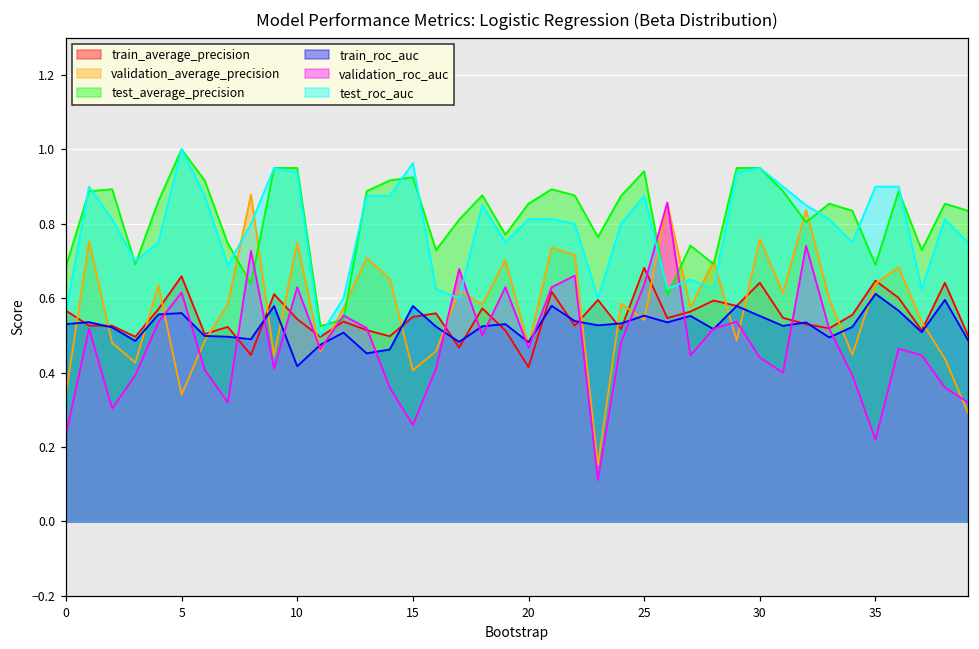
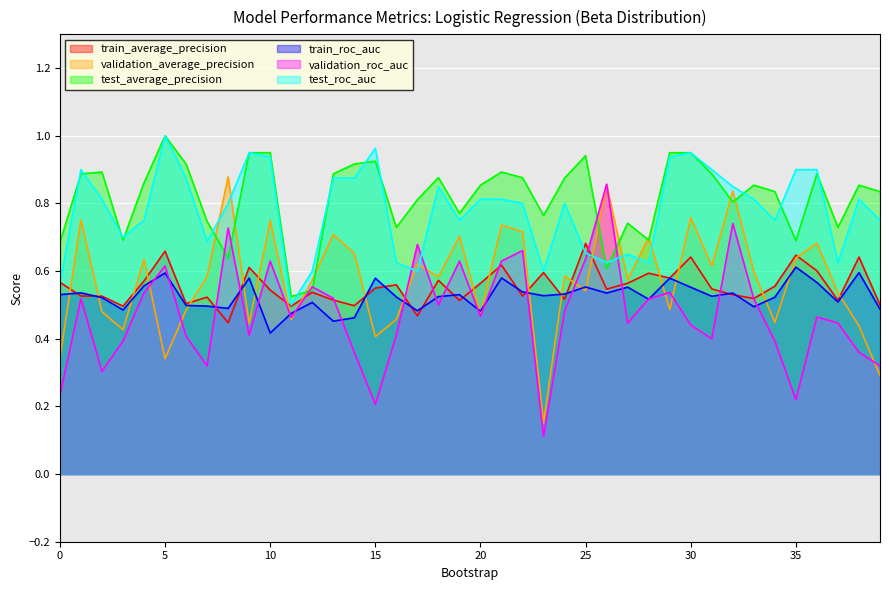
train_roc_auc, 5: 0.56 -> 0.59
validation_roc_auc, 15: 0.26 -> 0.21
train_average_precision, 20: 0.42 -> 0.56
test_roc_auc, 25: 0.88 -> 0.65
